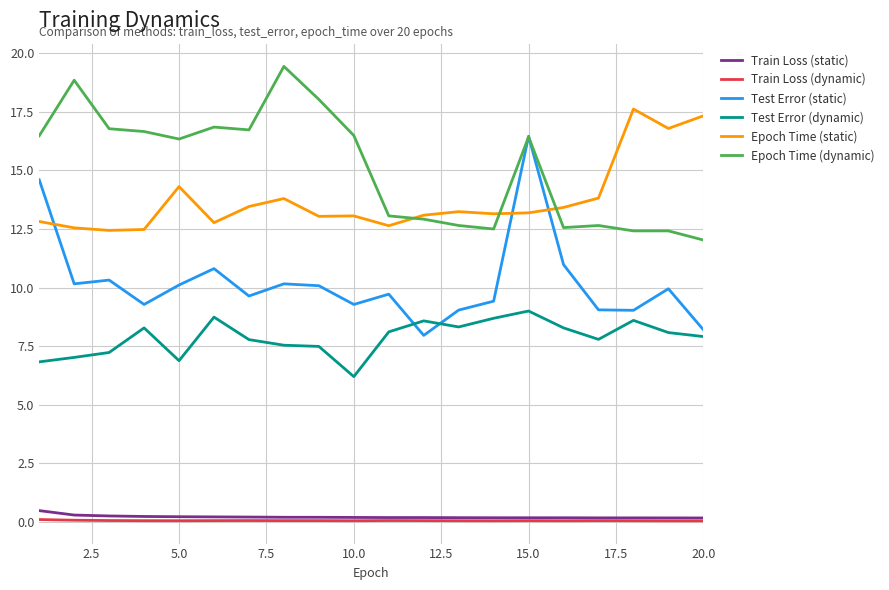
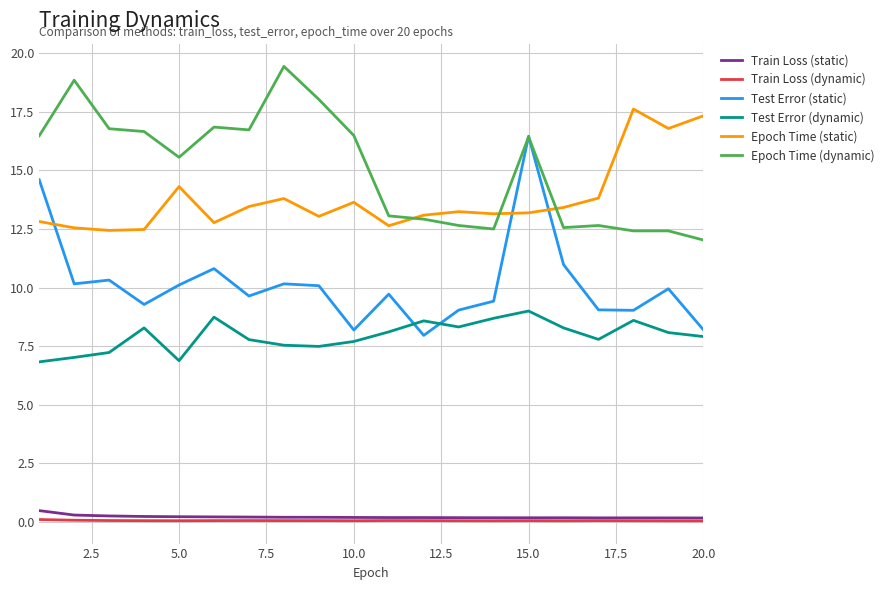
Epoch Time (dynamic), 5.0: 16.3 -> 15.6
Test Error (static), 10.0: 9.3 -> 8.2
Test Error (dynamic), 10.0: 6.2 -> 7.7
Epoch Time (static), 10.0: 13.1 -> 13.6
